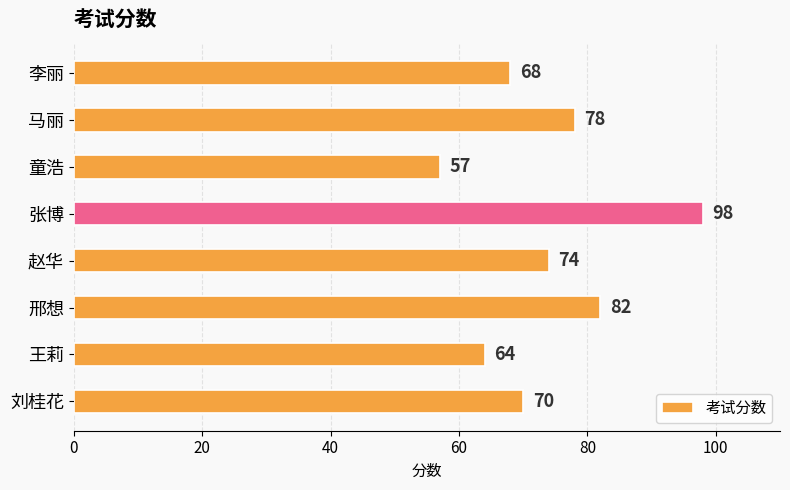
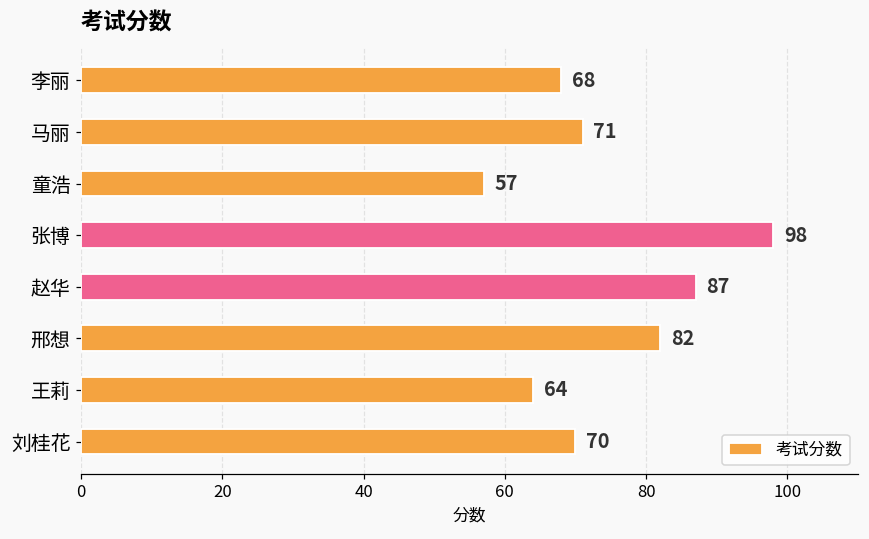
马丽: 78 -> 71
赵华: 74 -> 87
